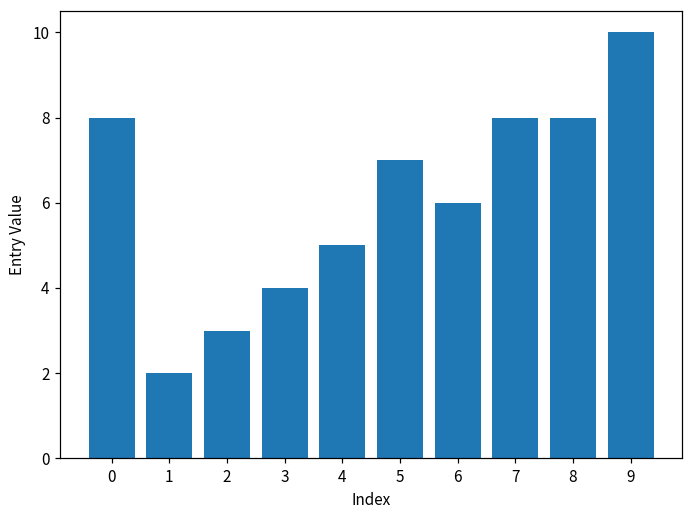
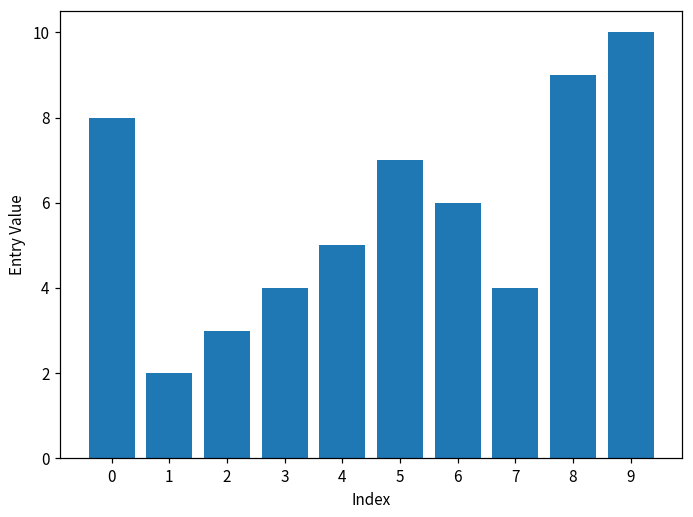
7: 8 -> 4
8: 8 -> 9
